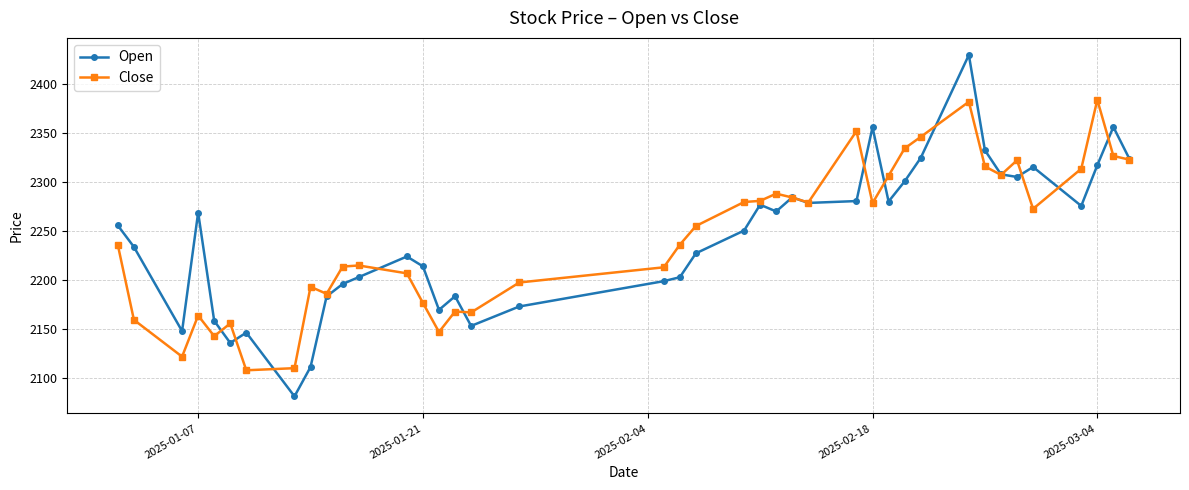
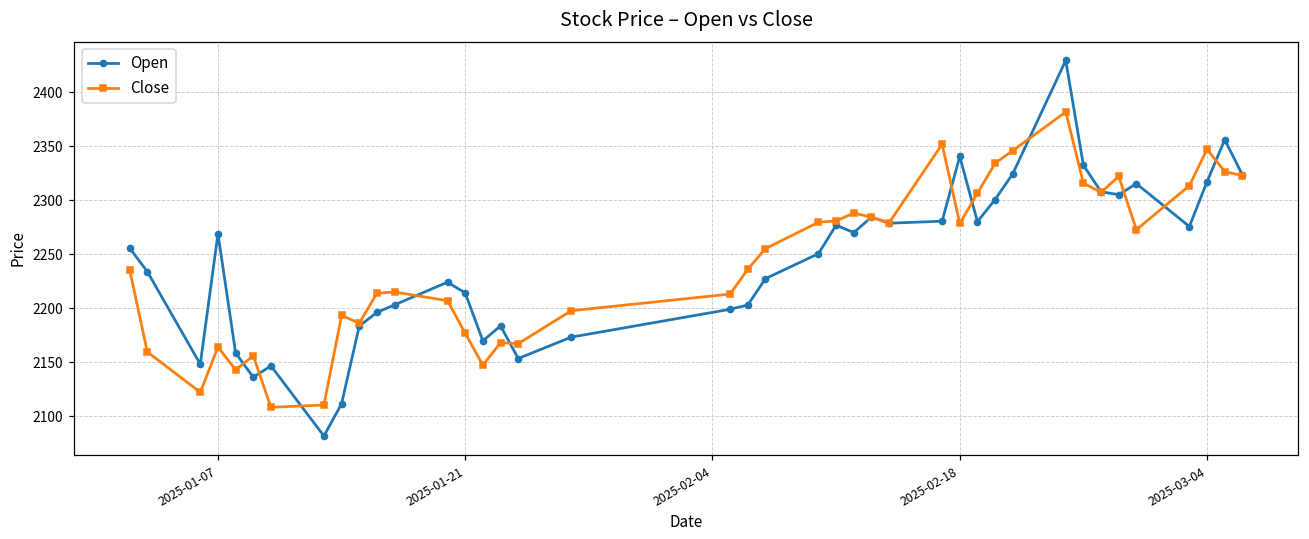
Open, 2025-02-18: 2360 -> 2340
Close, 2025-03-04: 2380 -> 2350
